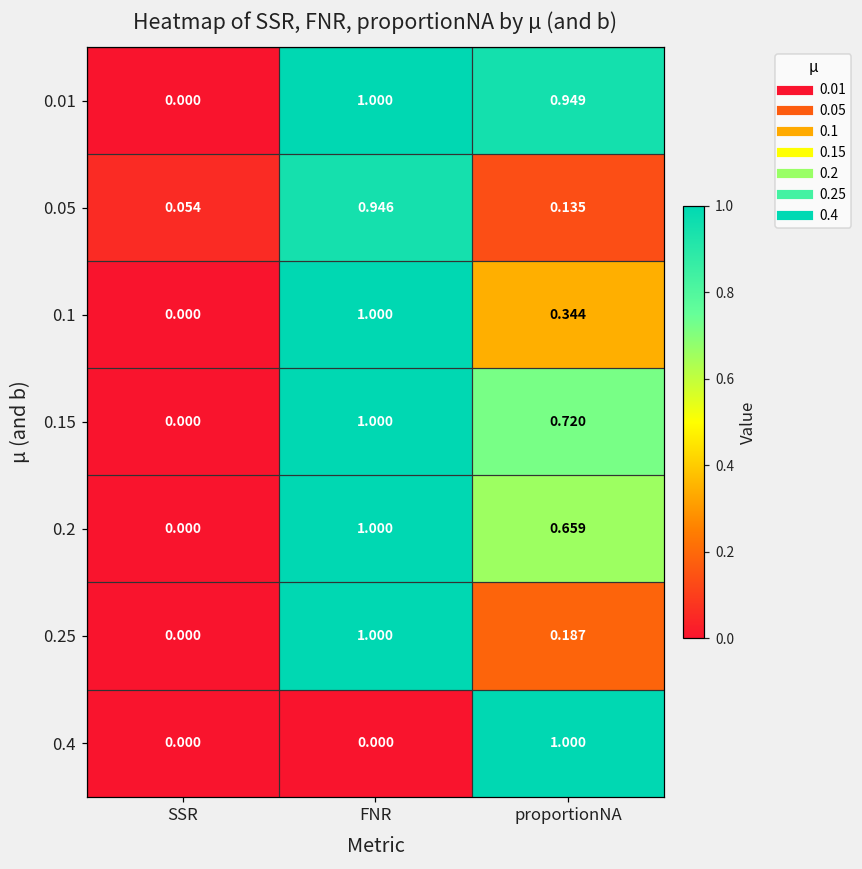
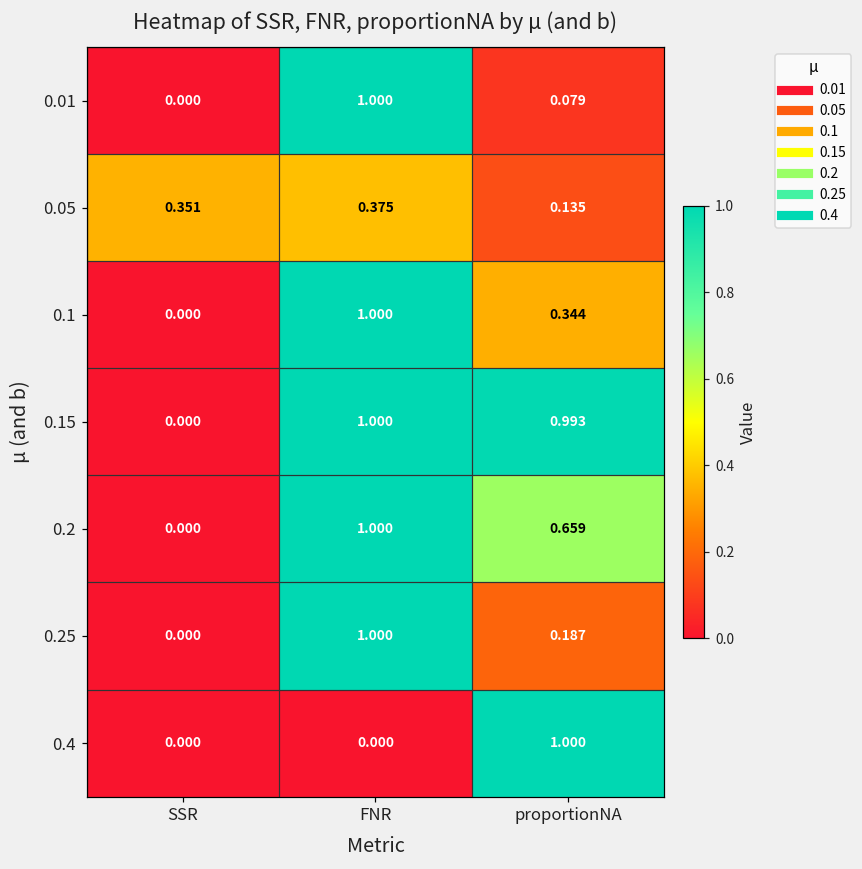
0.01, proportionNA: 0.949 -> 0.079
0.05, SSR: 0.054 -> 0.351
0.05, FNR: 0.946 -> 0.375
0.15, proportionNA: 0.720 -> 0.993
